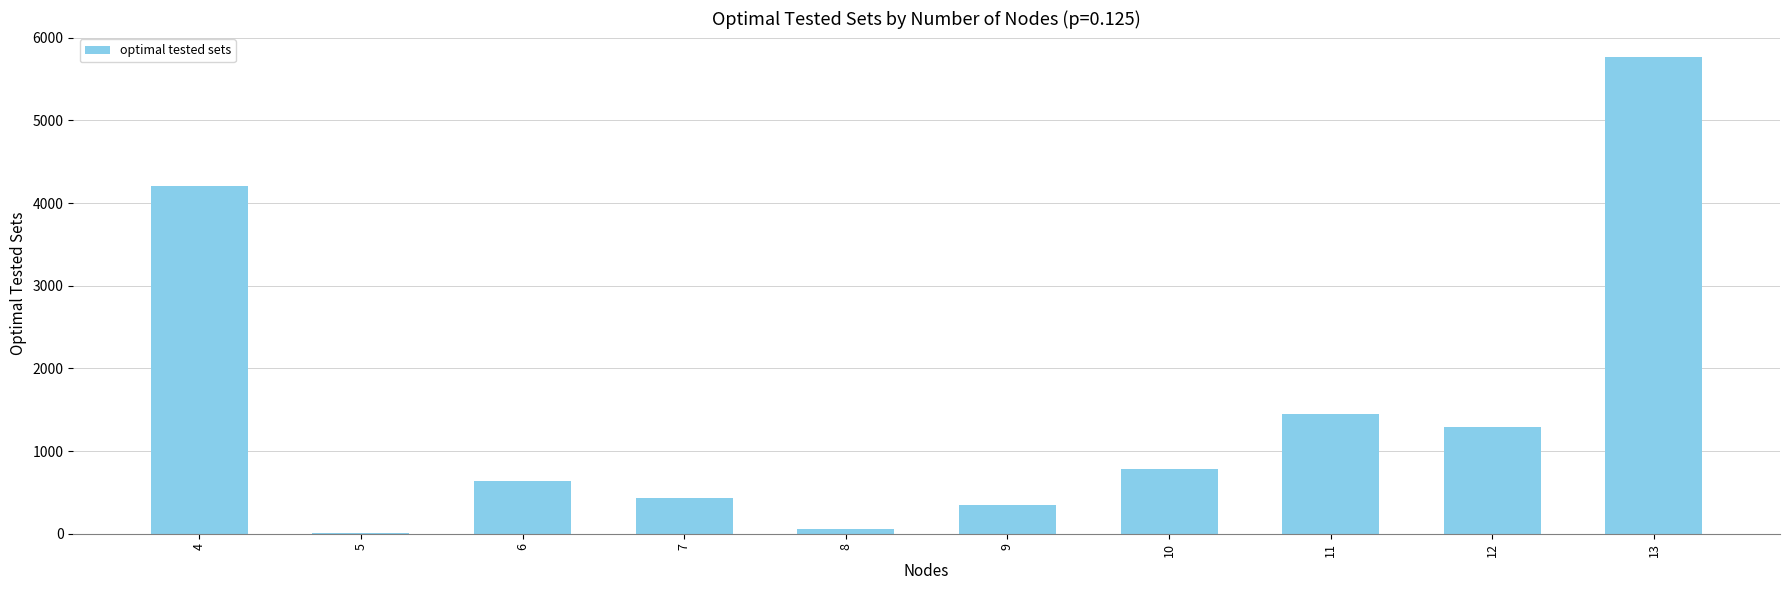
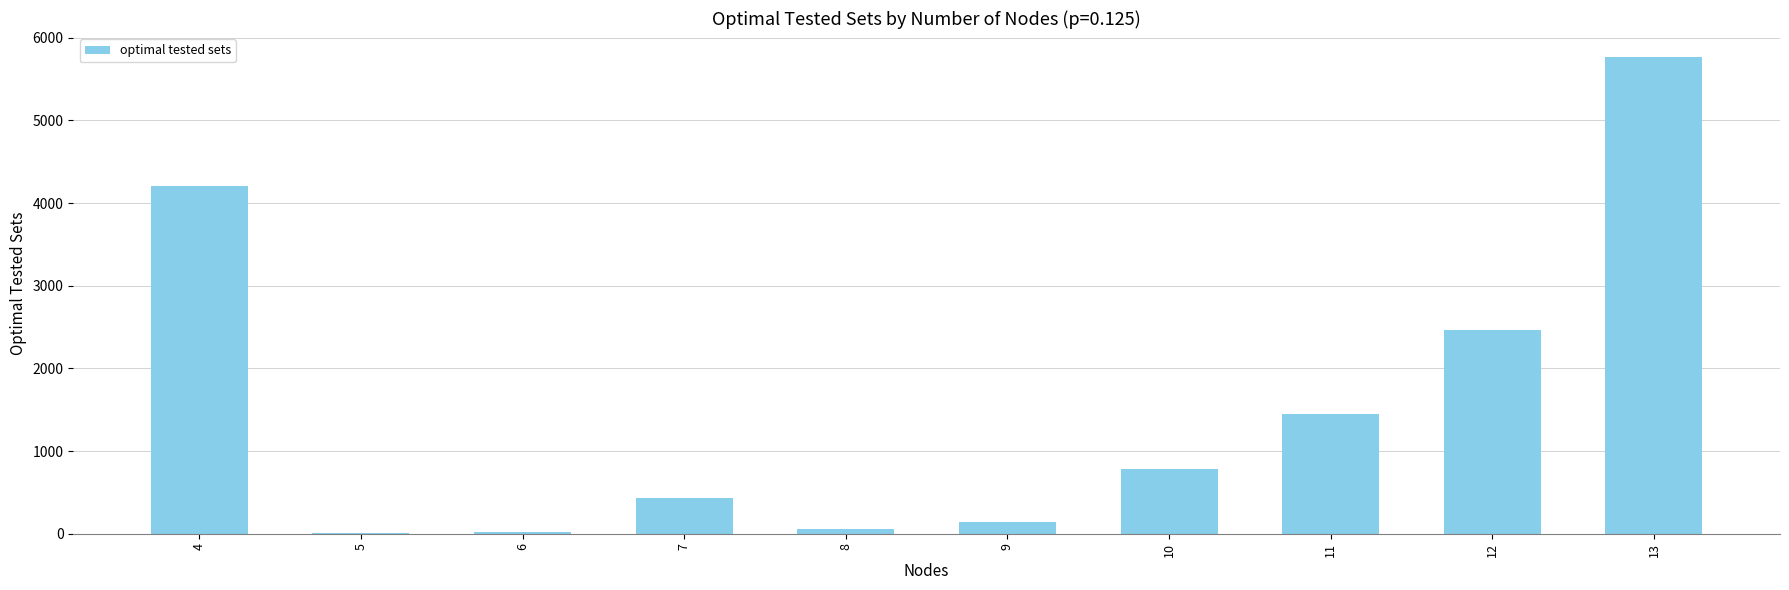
6: 600 -> 0
9: 300 -> 100
12: 1300 -> 2500
